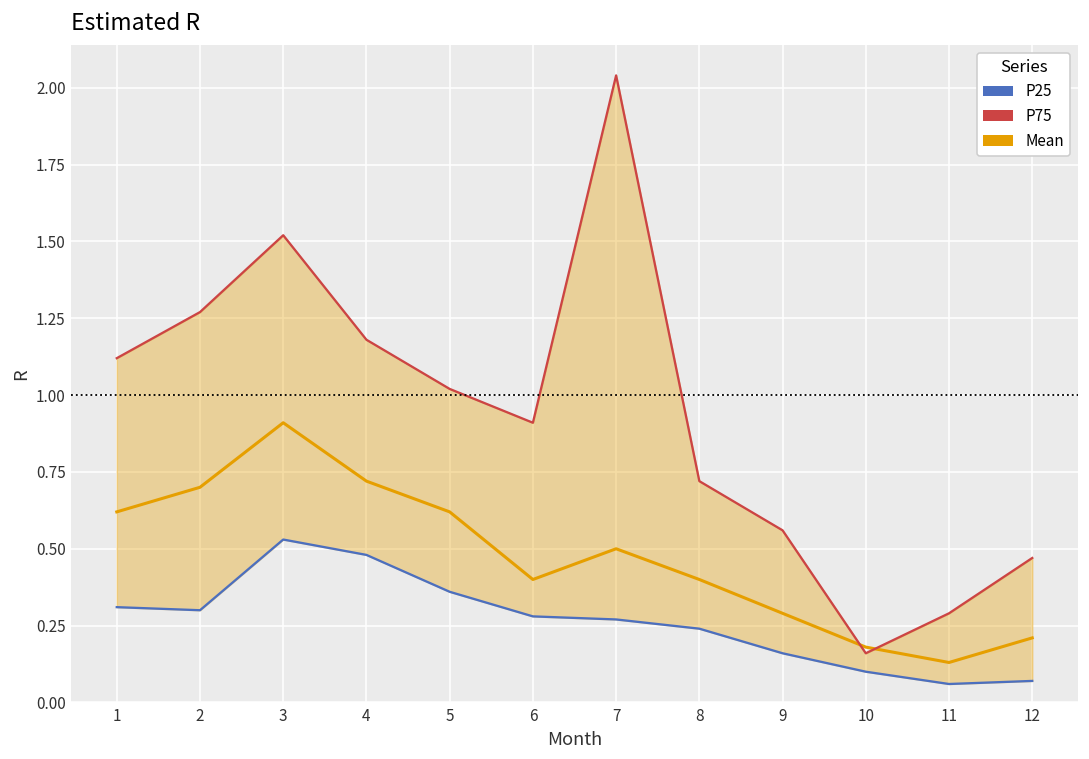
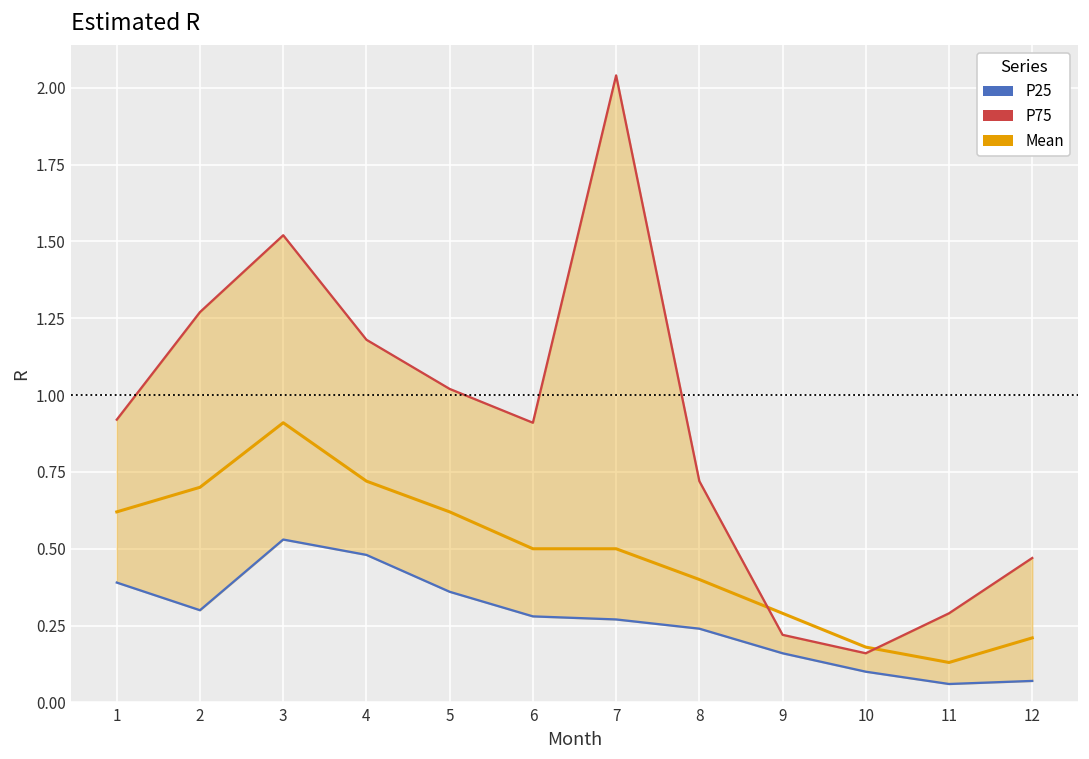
P25, 1: 0.31 -> 0.39
P75, 1: 1.12 -> 0.92
Mean, 6: 0.4 -> 0.5
P75, 9: 0.56 -> 0.22
